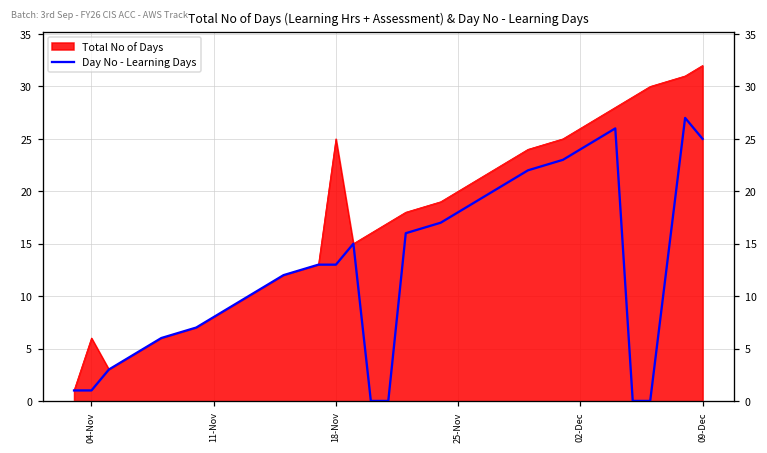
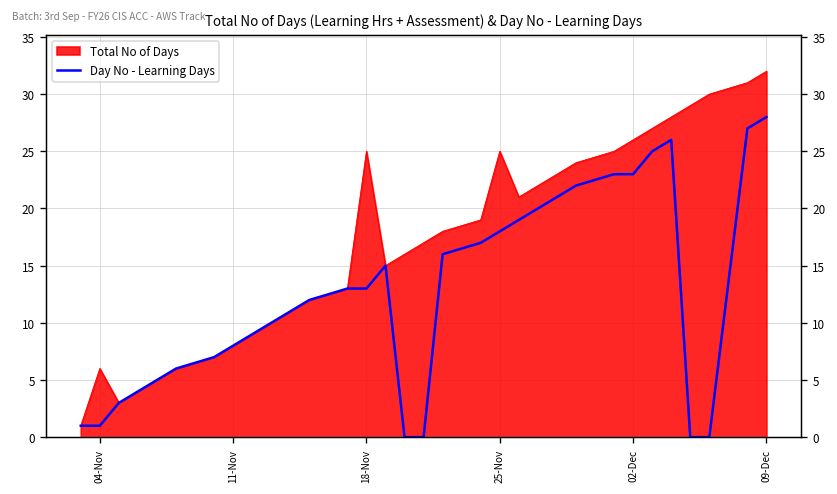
Total No of Days, 25-Nov: 20 -> 25
Day No - Learning Days, 02-Dec: 24 -> 23
Day No - Learning Days, 09-Dec: 25 -> 28
